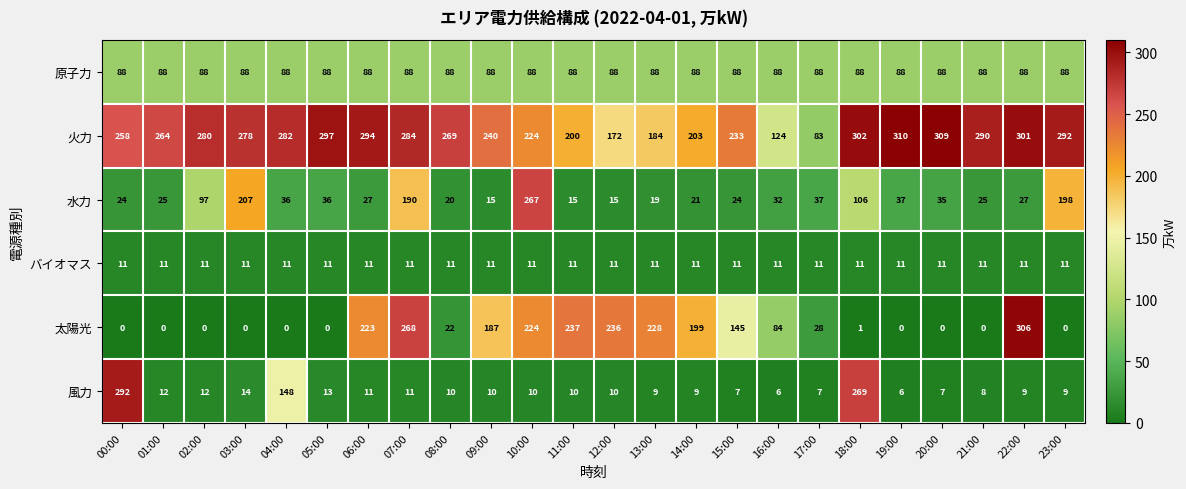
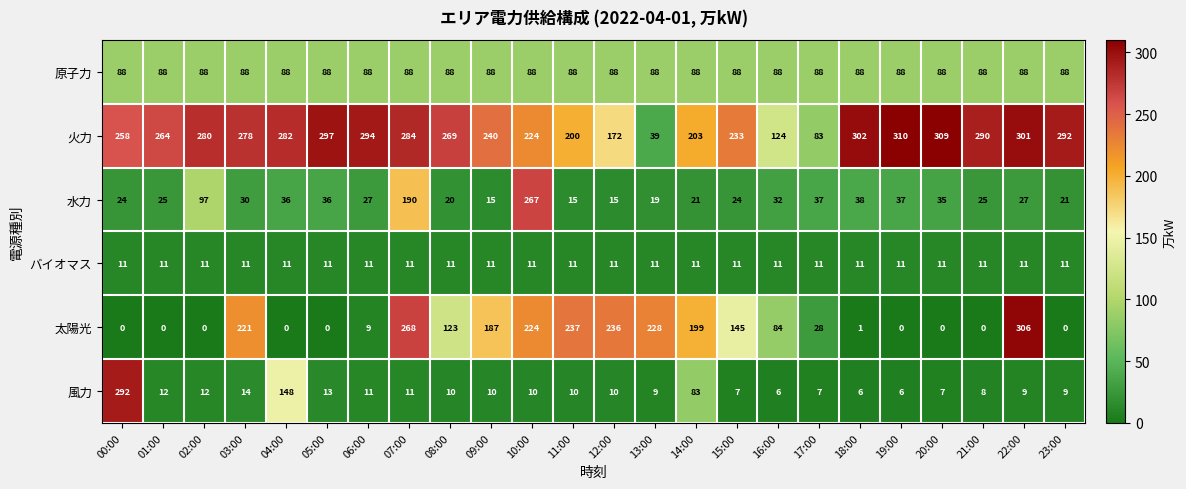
火力, 13:00: 184 -> 39
水力, 03:00: 207 -> 30
水力, 18:00: 106 -> 38
水力, 23:00: 198 -> 21
太陽光, 03:00: 0 -> 221
太陽光, 06:00: 223 -> 9
太陽光, 08:00: 22 -> 123
風力, 14:00: 9 -> 83
風力, 18:00: 269 -> 6
